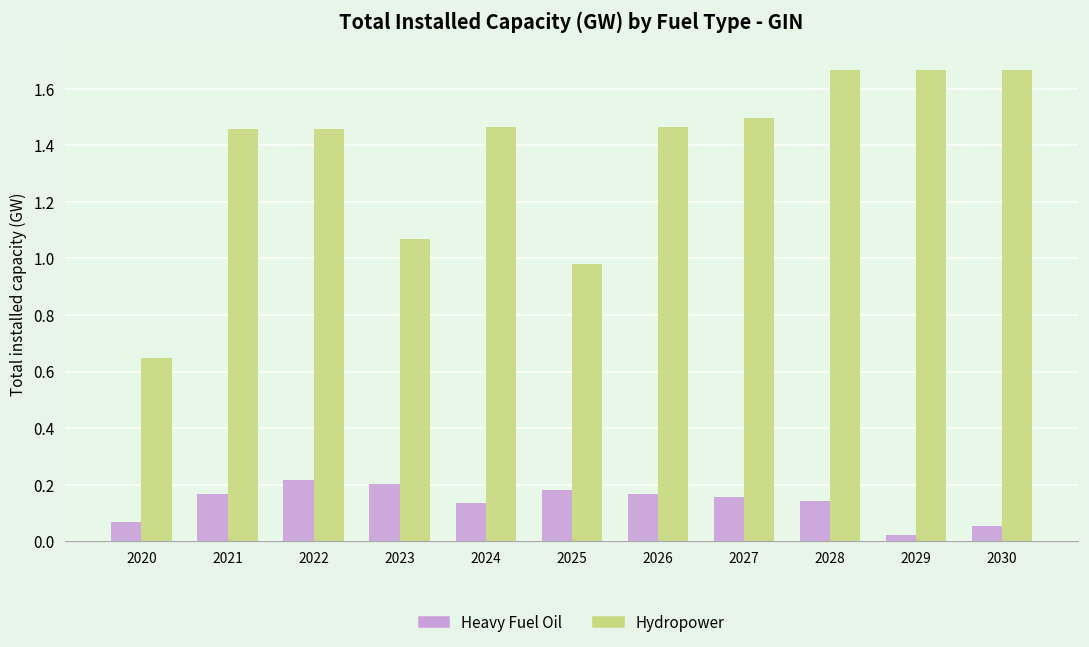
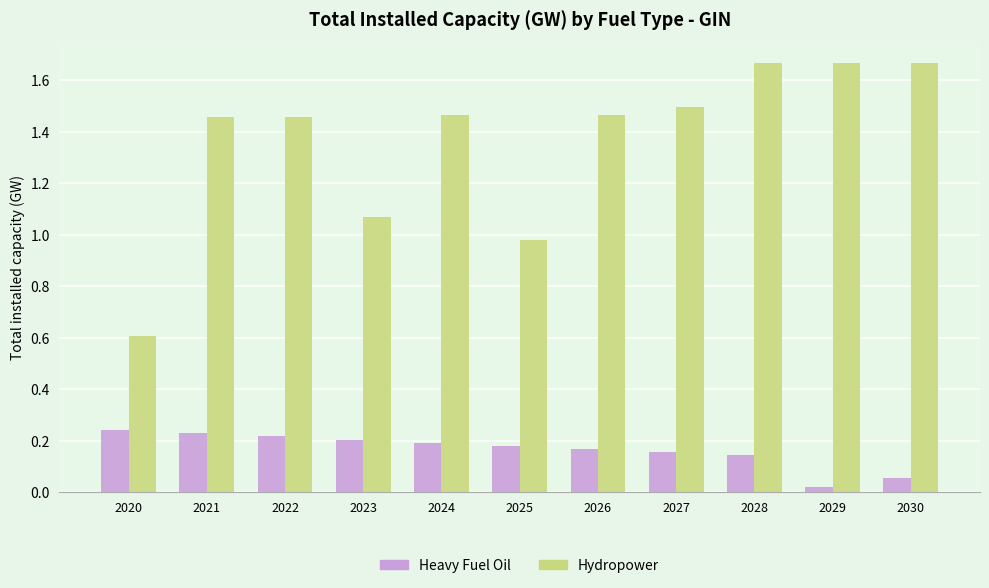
Heavy Fuel Oil, 2020: 0.07 -> 0.24
Hydropower, 2020: 0.65 -> 0.60
Heavy Fuel Oil, 2021: 0.17 -> 0.23
Heavy Fuel Oil, 2024: 0.14 -> 0.19
